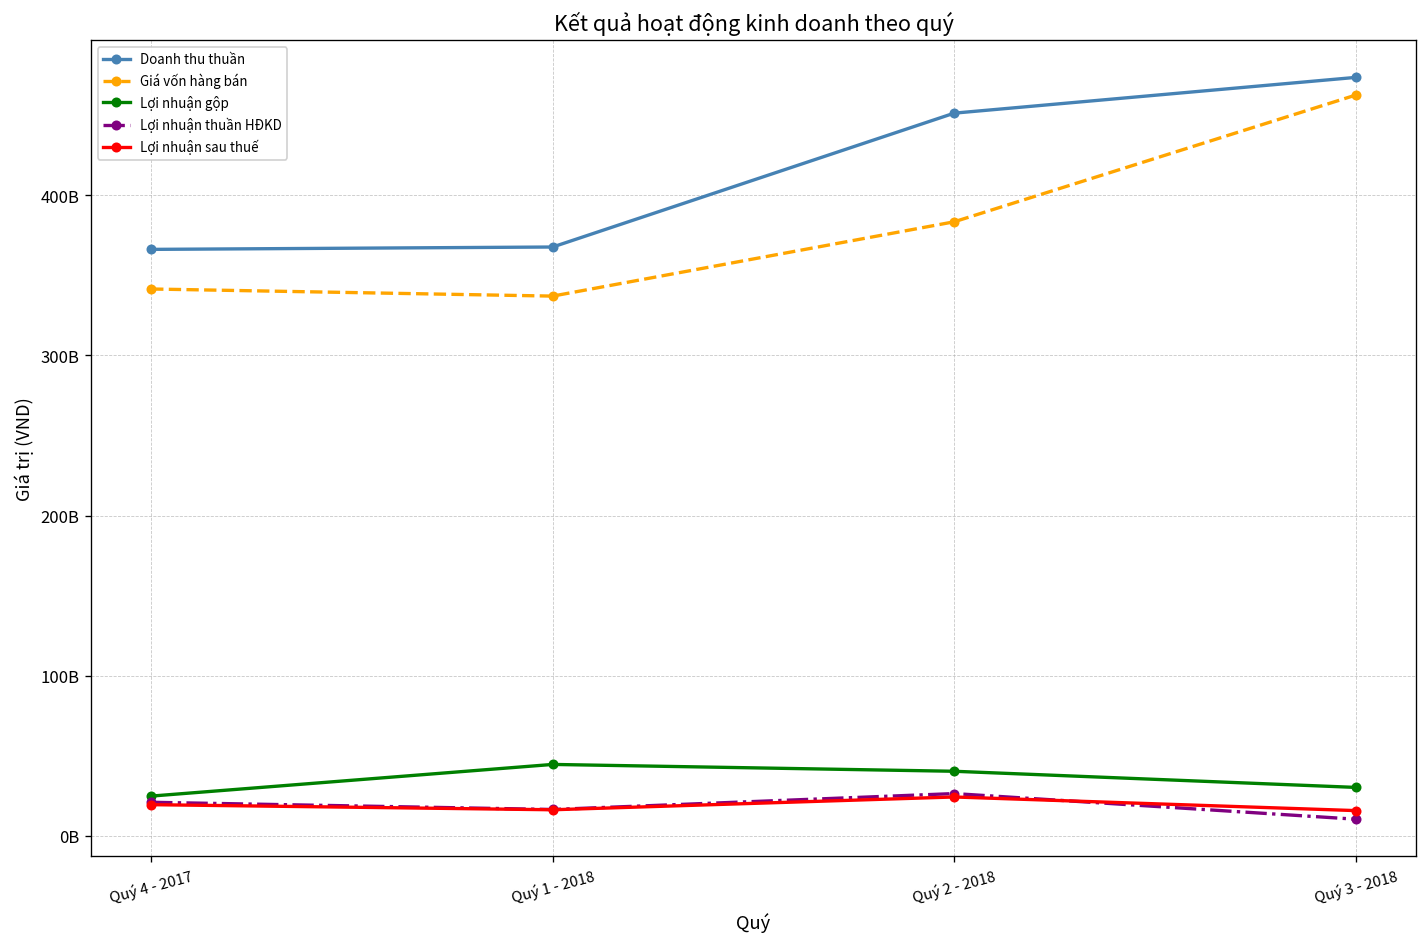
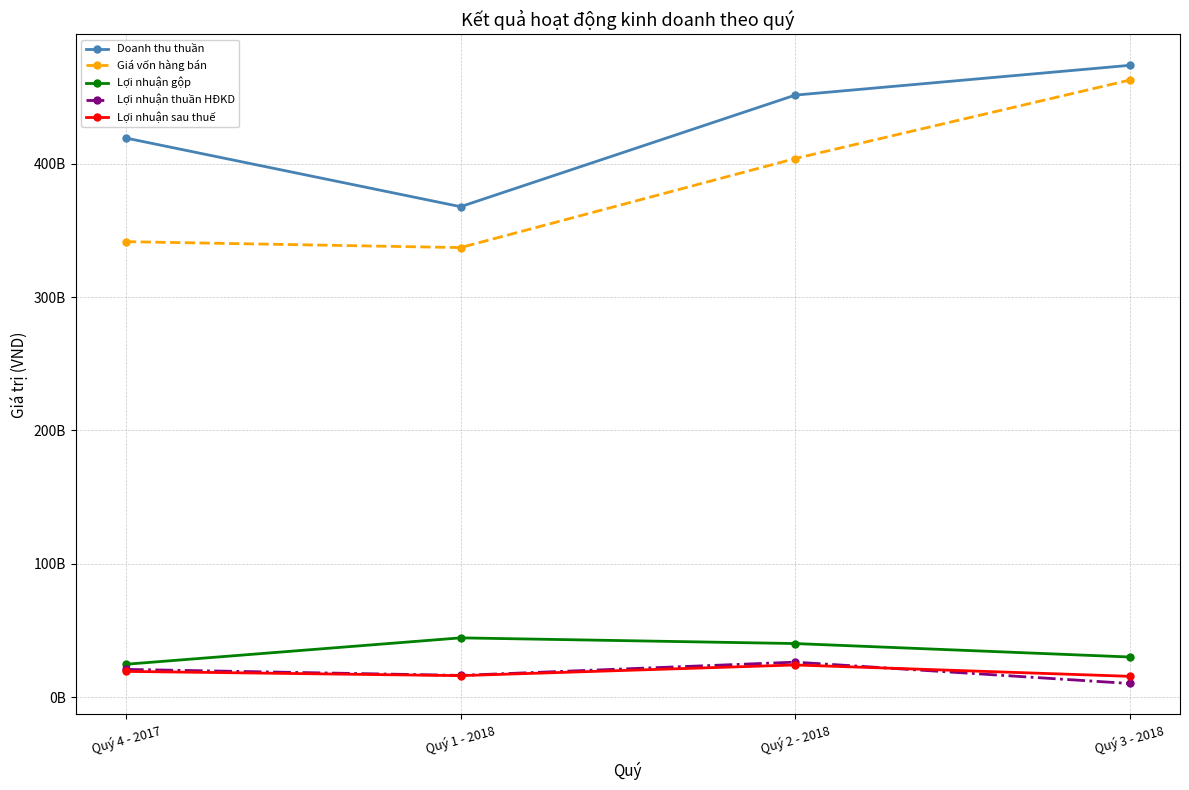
Doanh thu thuần, Quý 4 - 2017: 366000000000 -> 419000000000
Giá vốn hàng bán, Quý 2 - 2018: 384000000000 -> 404000000000
